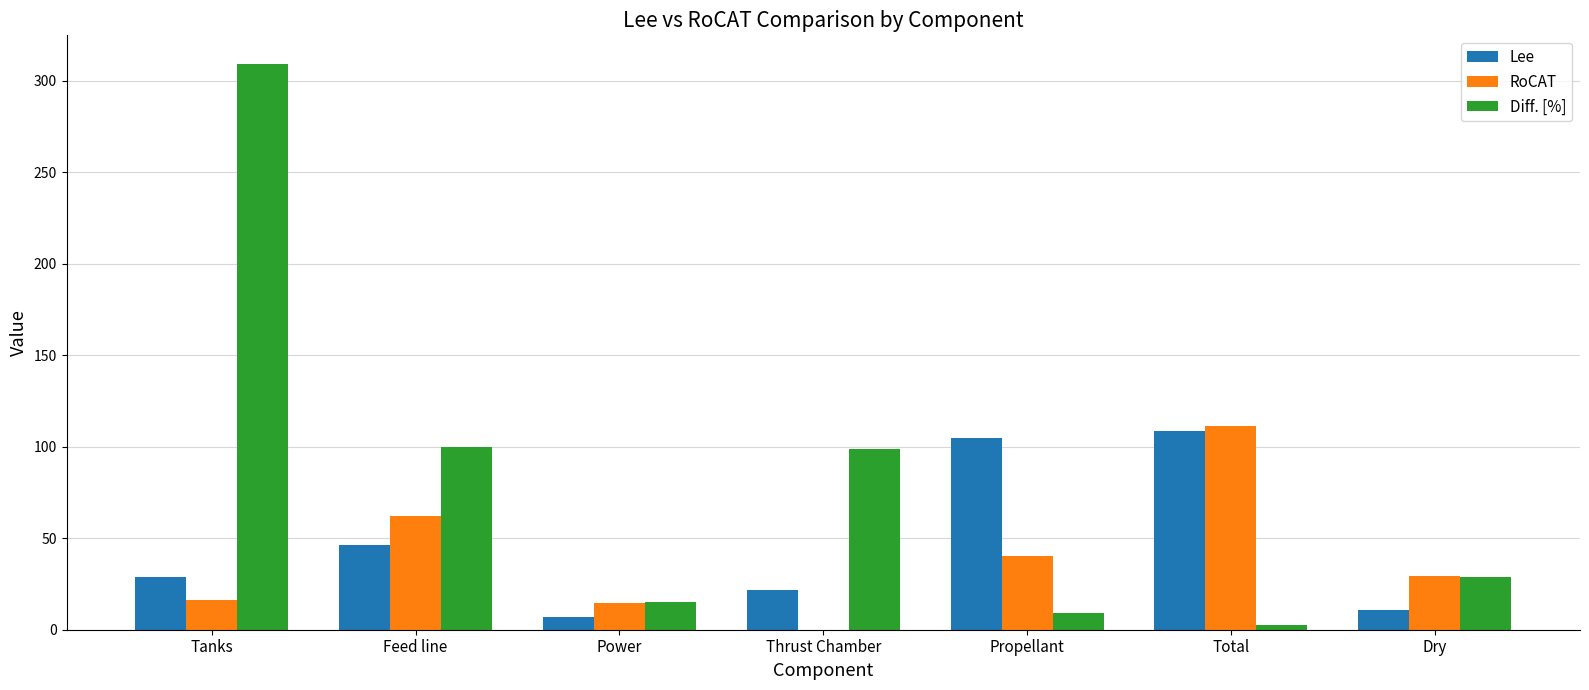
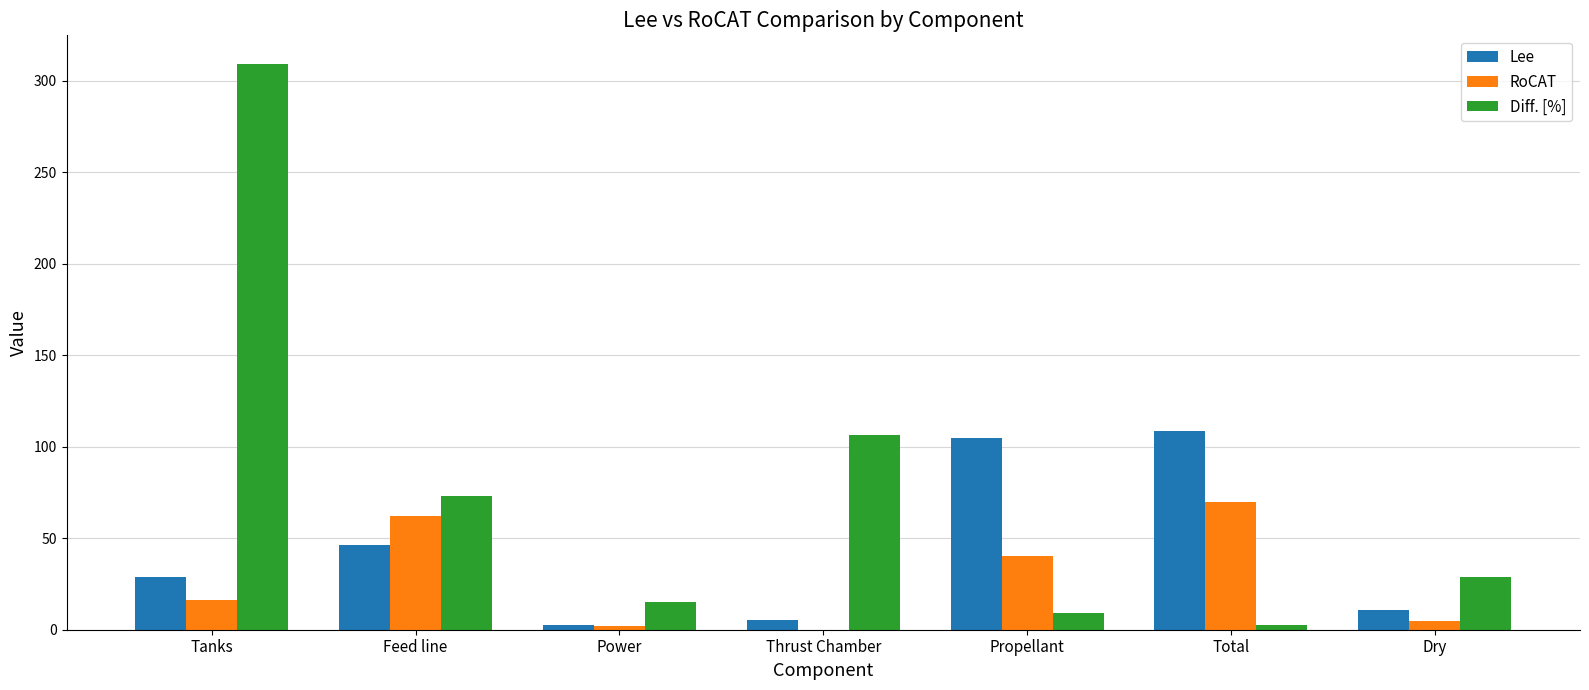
Diff. [%], Feed line: 100 -> 73
Lee, Power: 7 -> 3
RoCAT, Power: 15 -> 2
Lee, Thrust Chamber: 21 -> 5
Diff. [%], Thrust Chamber: 99 -> 106
RoCAT, Total: 111 -> 70
RoCAT, Dry: 30 -> 5
